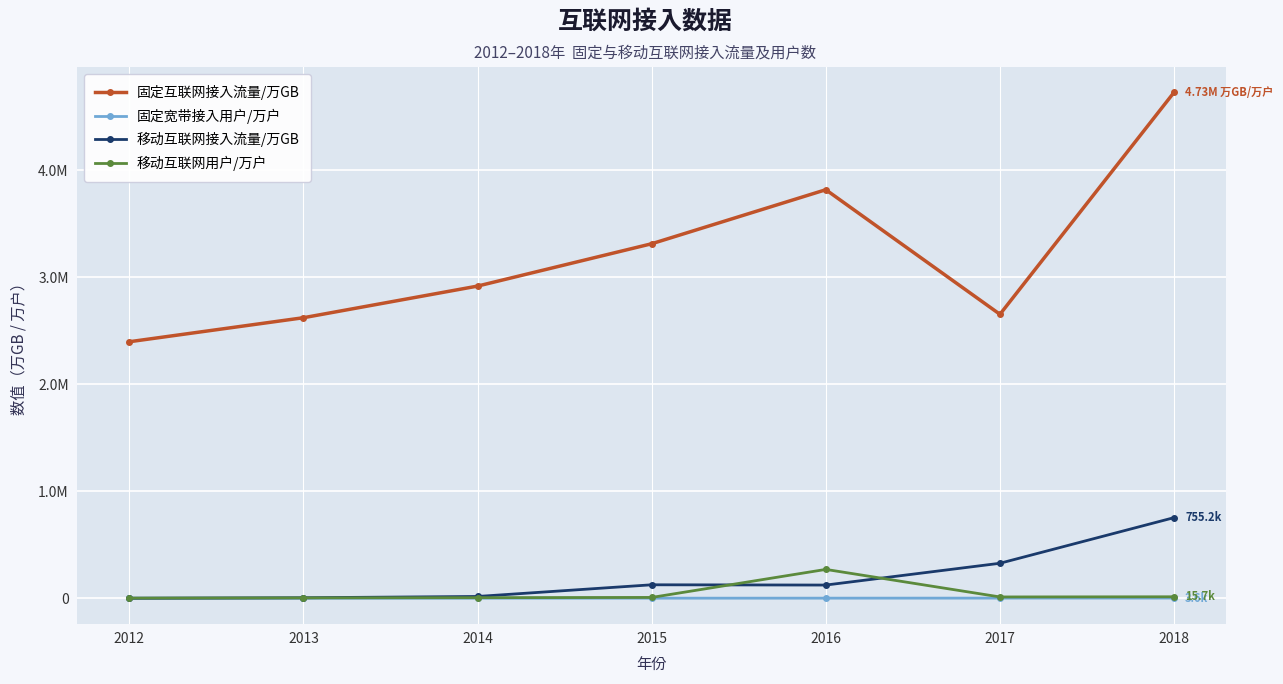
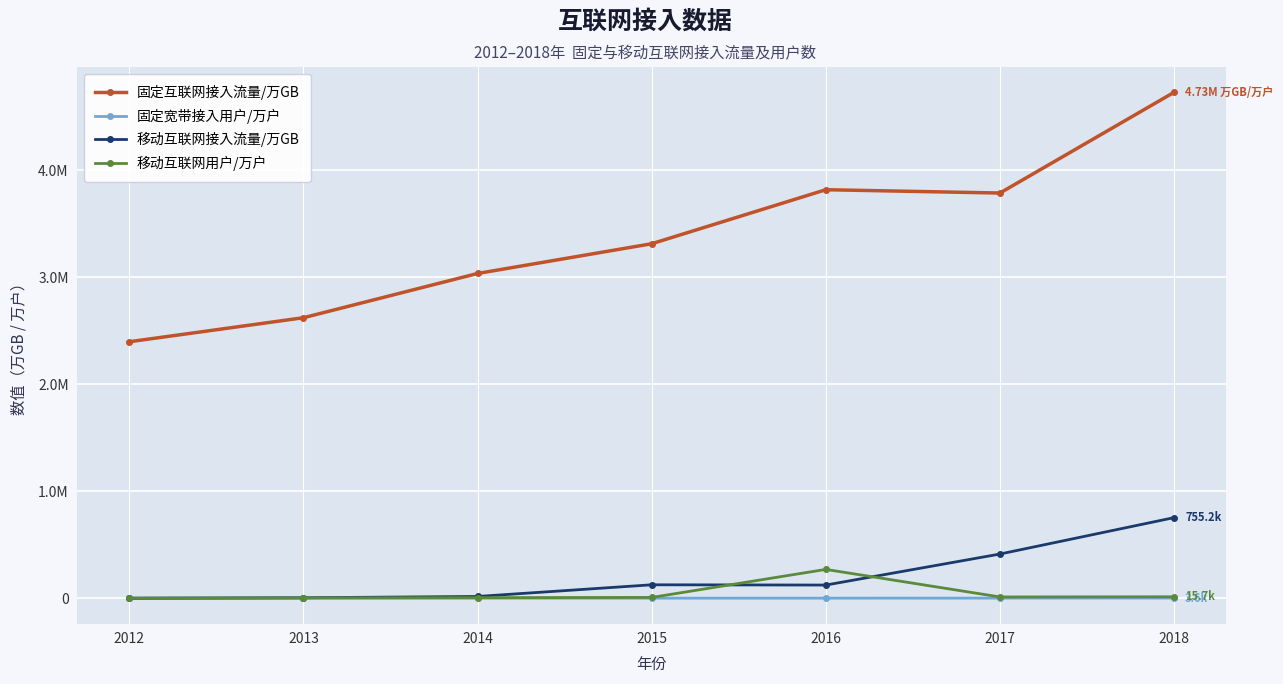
固定互联网接入流量/万GB, 2014: 2920000 -> 3040000
固定互联网接入流量/万GB, 2017: 2650000 -> 3790000
移动互联网接入流量/万GB, 2017: 330000 -> 420000
